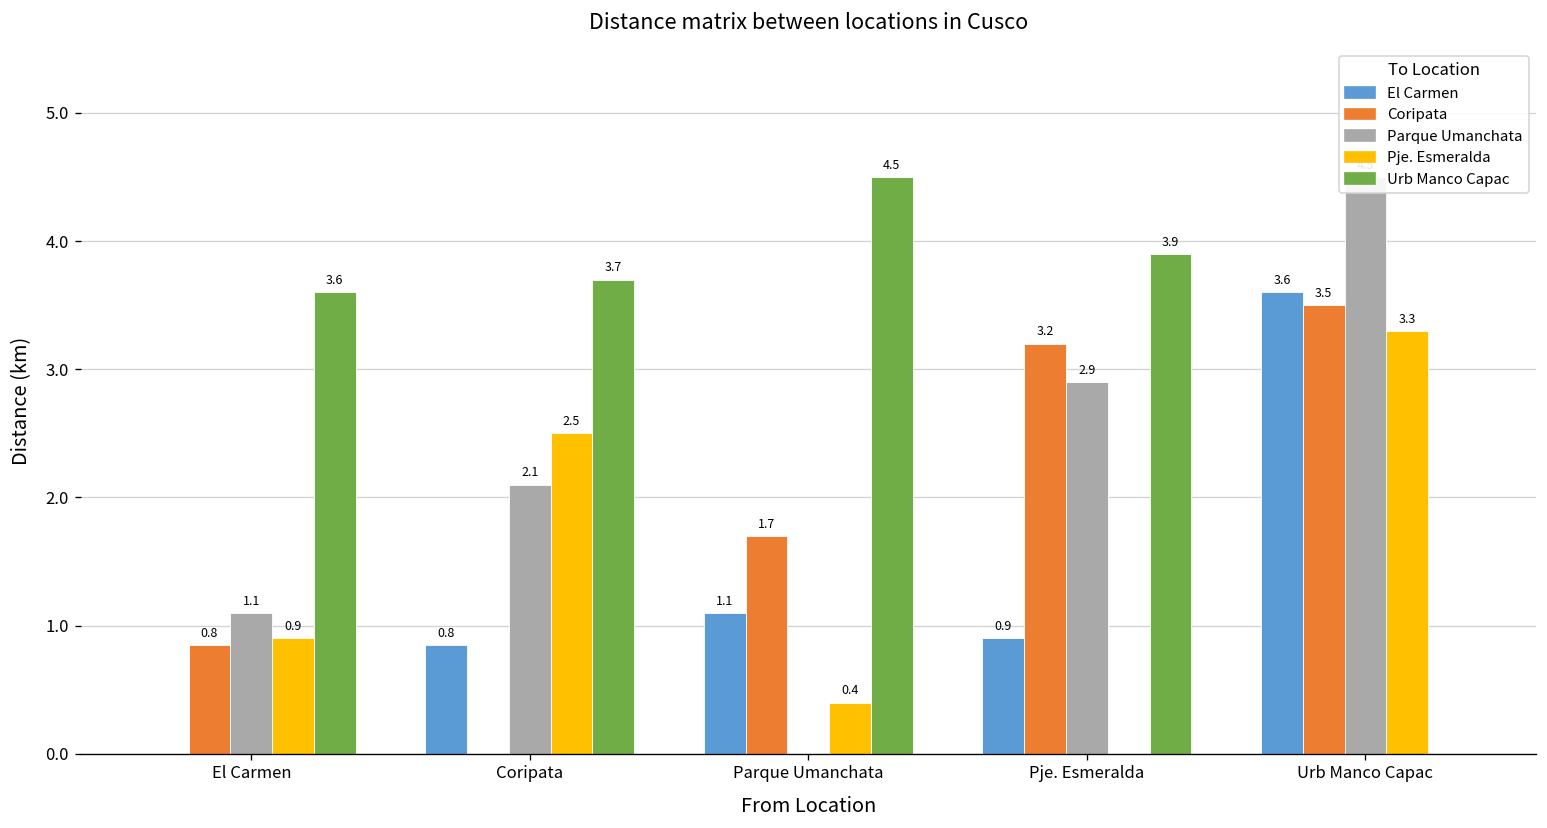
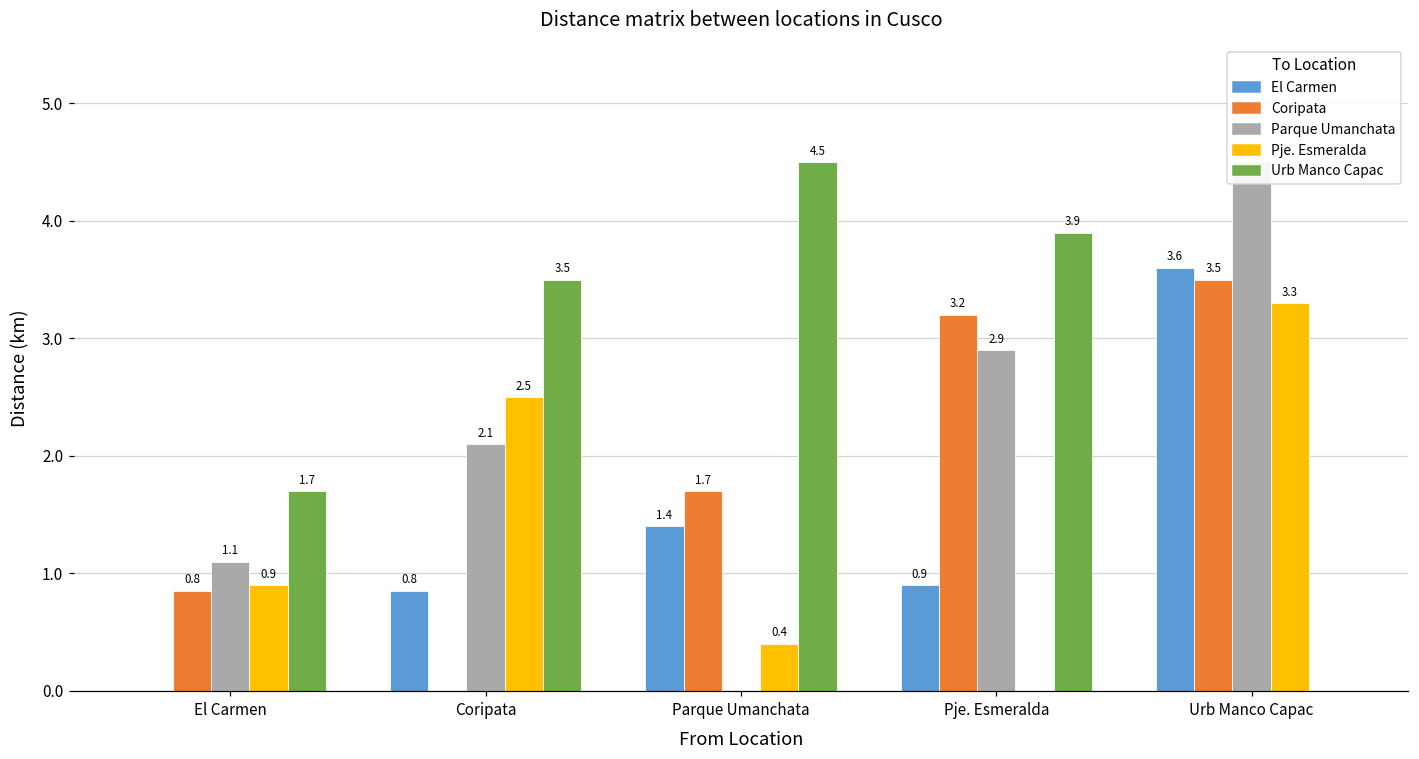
Urb Manco Capac, El Carmen: 3.6 -> 1.7
Urb Manco Capac, Coripata: 3.7 -> 3.5
El Carmen, Parque Umanchata: 1.1 -> 1.4
